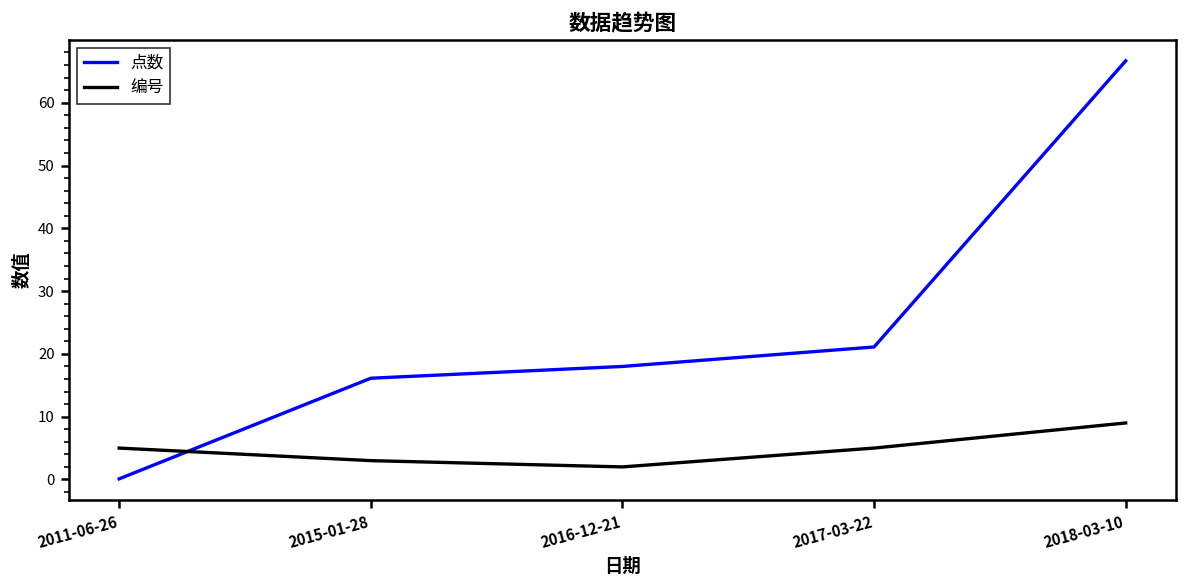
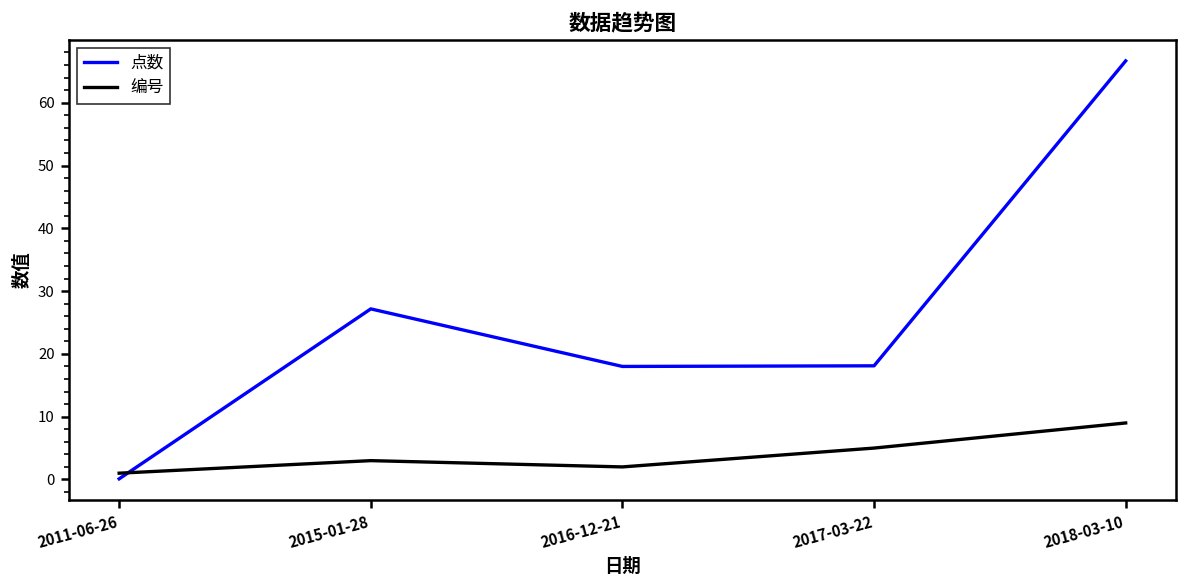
编号, 2011-06-26: 5 -> 1
点数, 2015-01-28: 16 -> 27
点数, 2017-03-22: 21 -> 18
